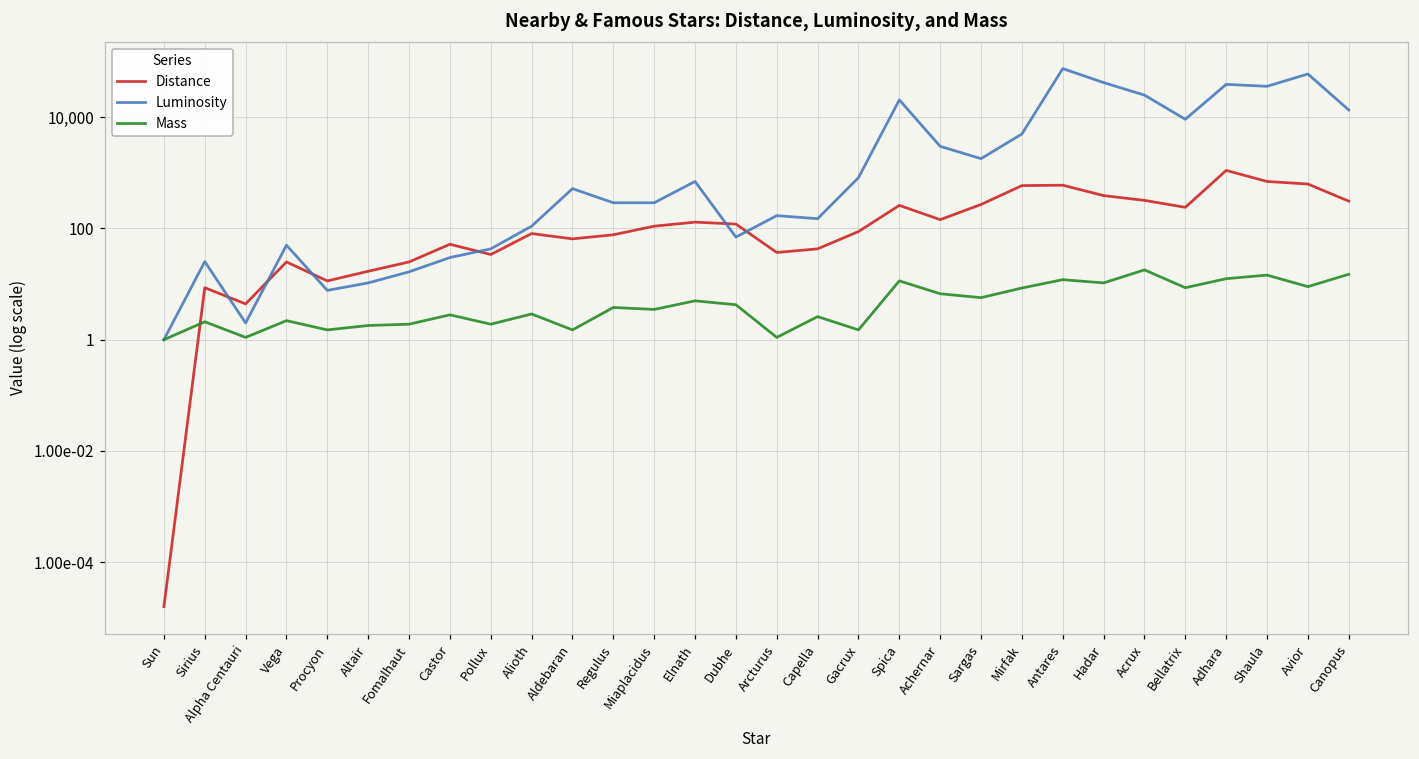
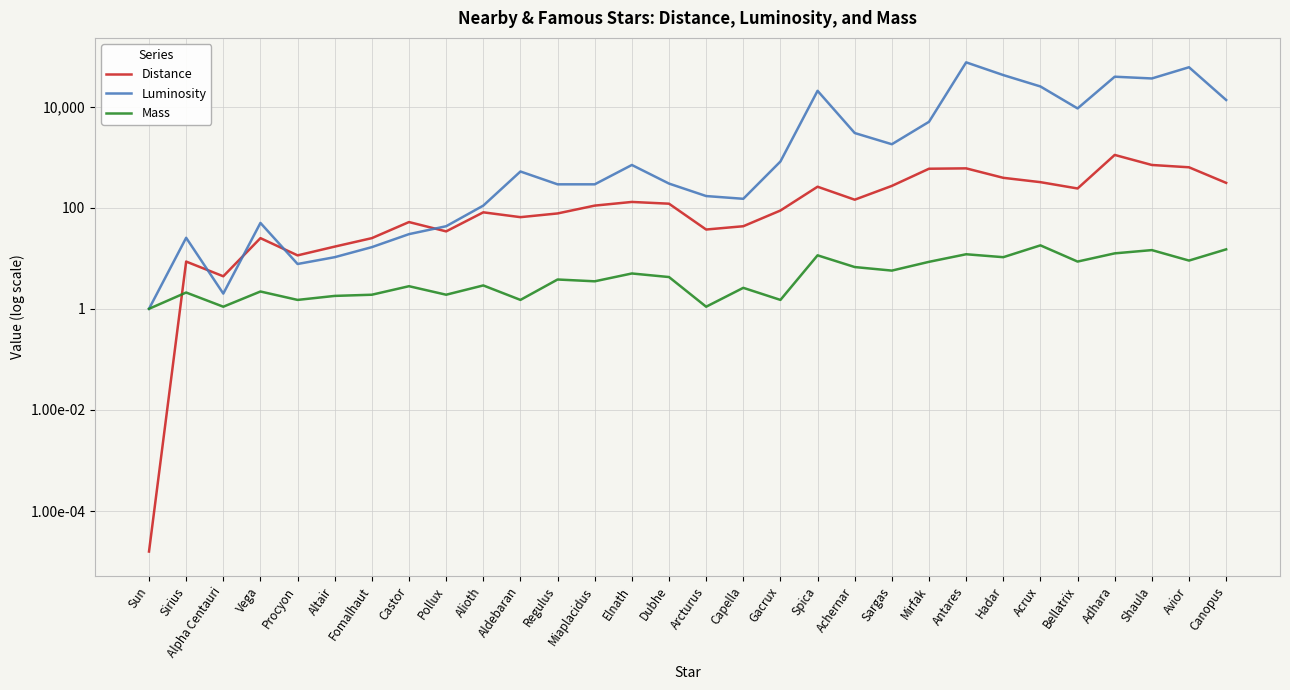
Luminosity, Dubhe: 70 -> 300
